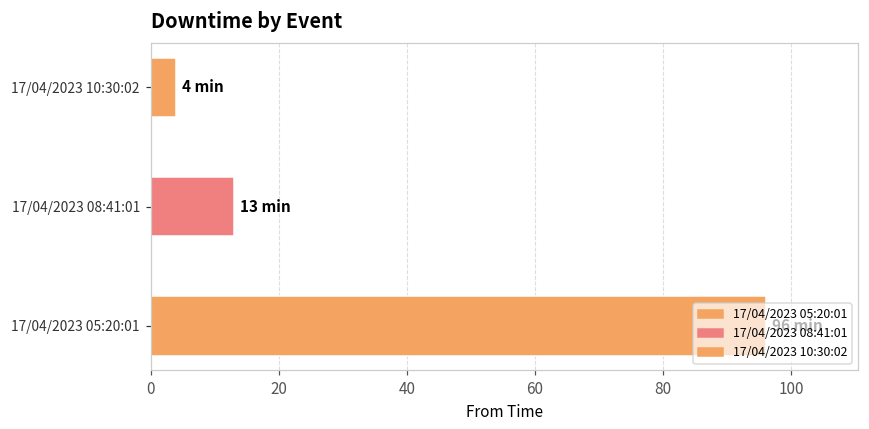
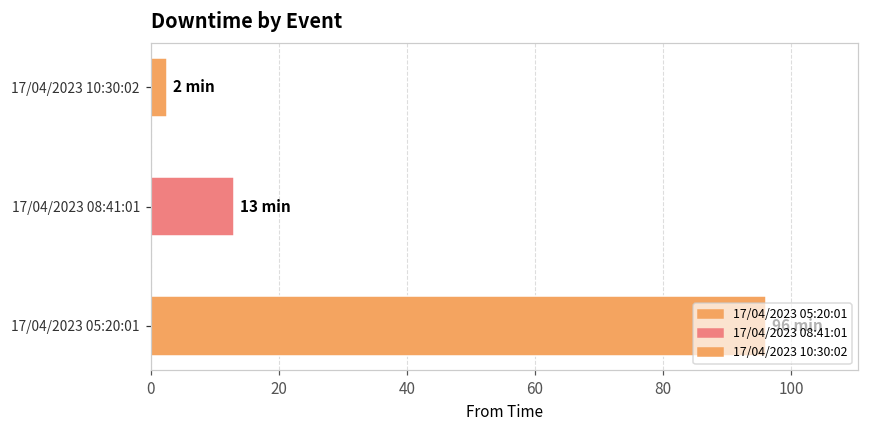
17/04/2023 10:30:02: 4 -> 2
